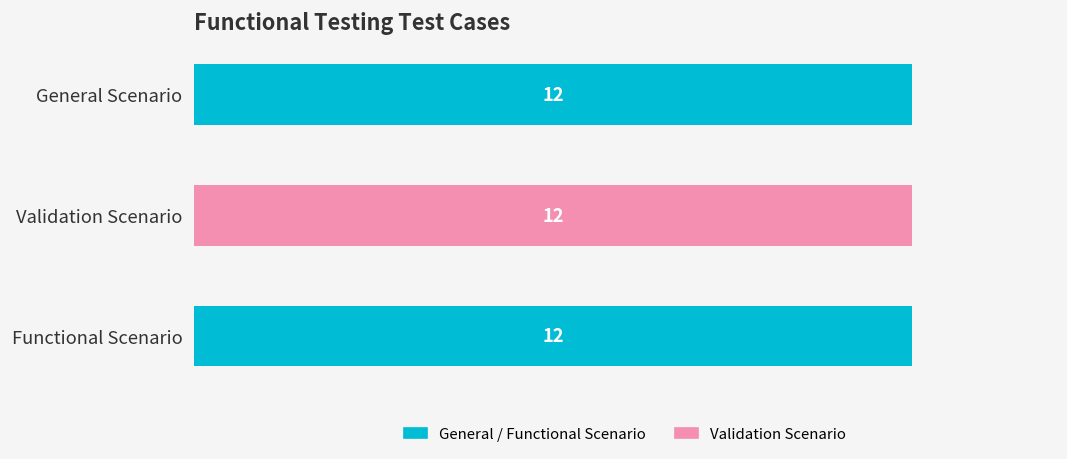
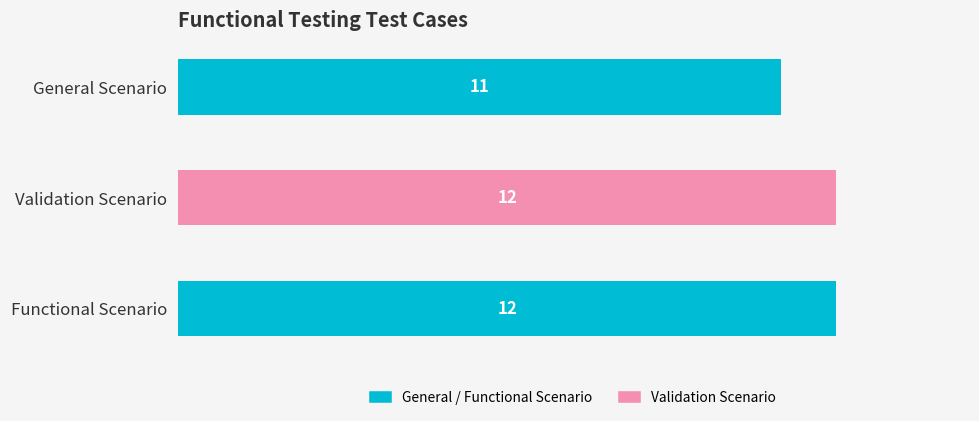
General Scenario: 12 -> 11
